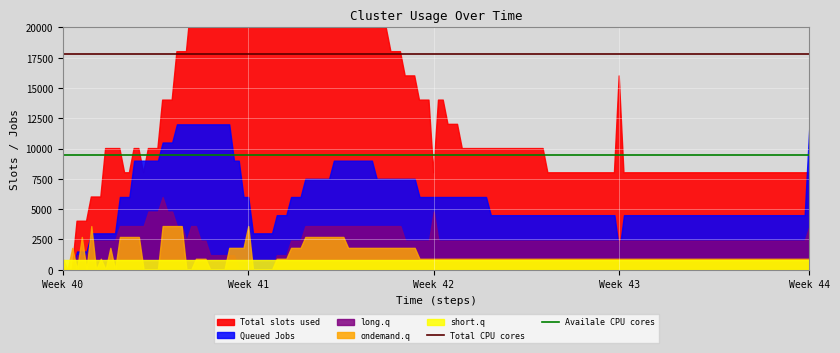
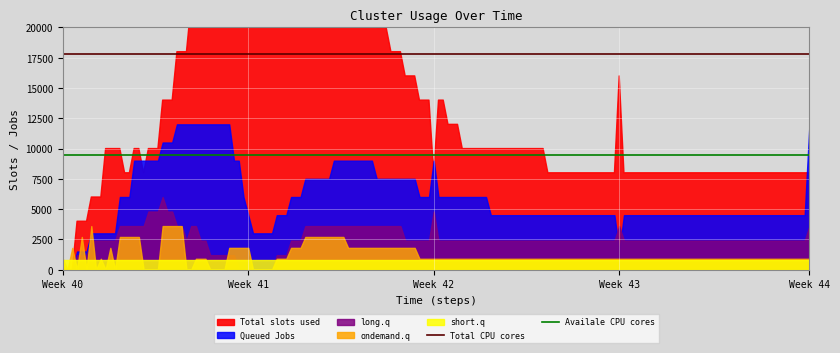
Queued Jobs, Week 41: 6000 -> 4500
ondemand.q, Week 41: 3600 -> 1800
Queued Jobs, Week 42: 6000 -> 9000
long.q, Week 43: 2400 -> 3600
